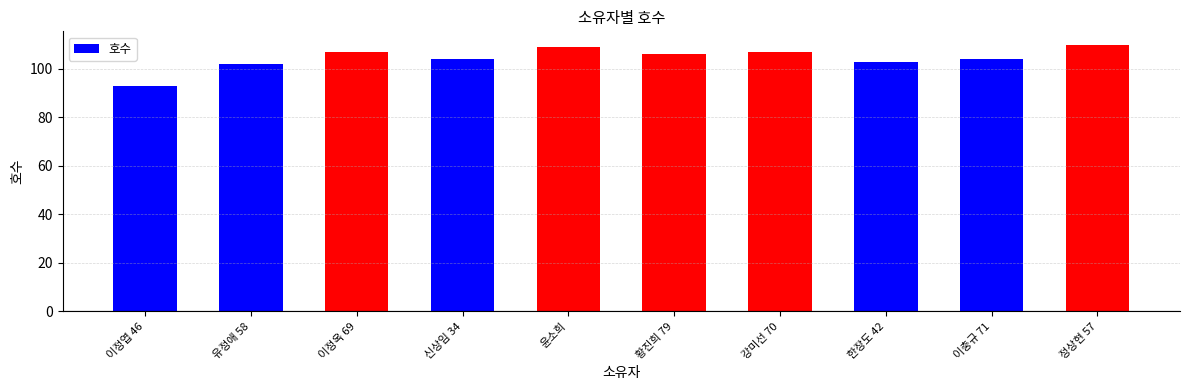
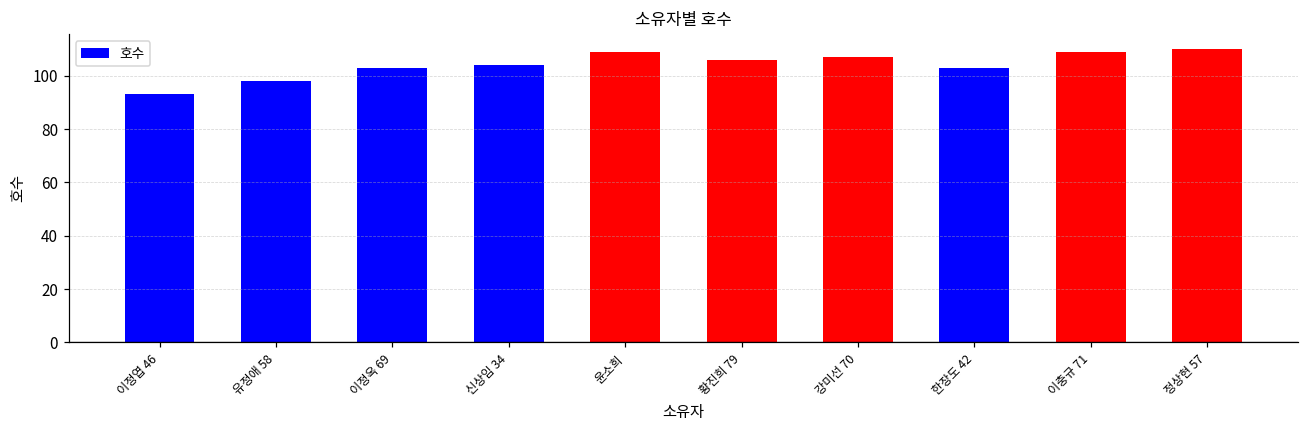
유정애 58: 102 -> 98
이정옥 69: 107 -> 103
이충규 71: 104 -> 109
